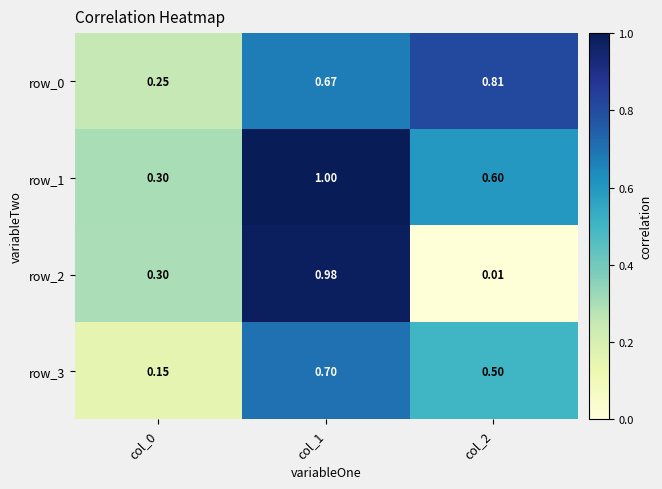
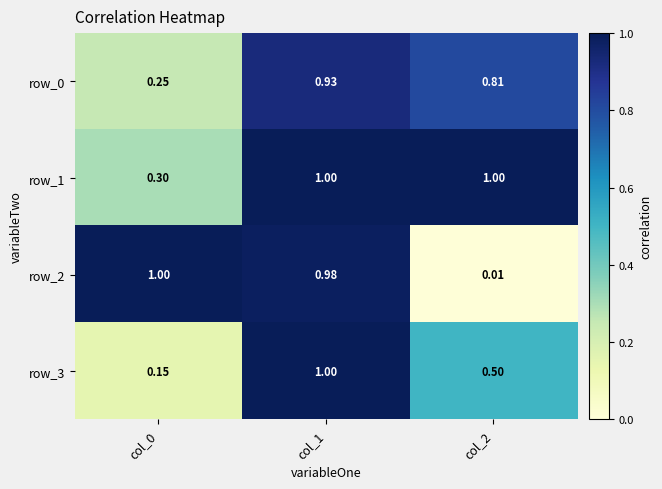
row_0, col_1: 0.67 -> 0.93
row_1, col_2: 0.60 -> 1.00
row_2, col_0: 0.30 -> 1.00
row_3, col_1: 0.70 -> 1.00
